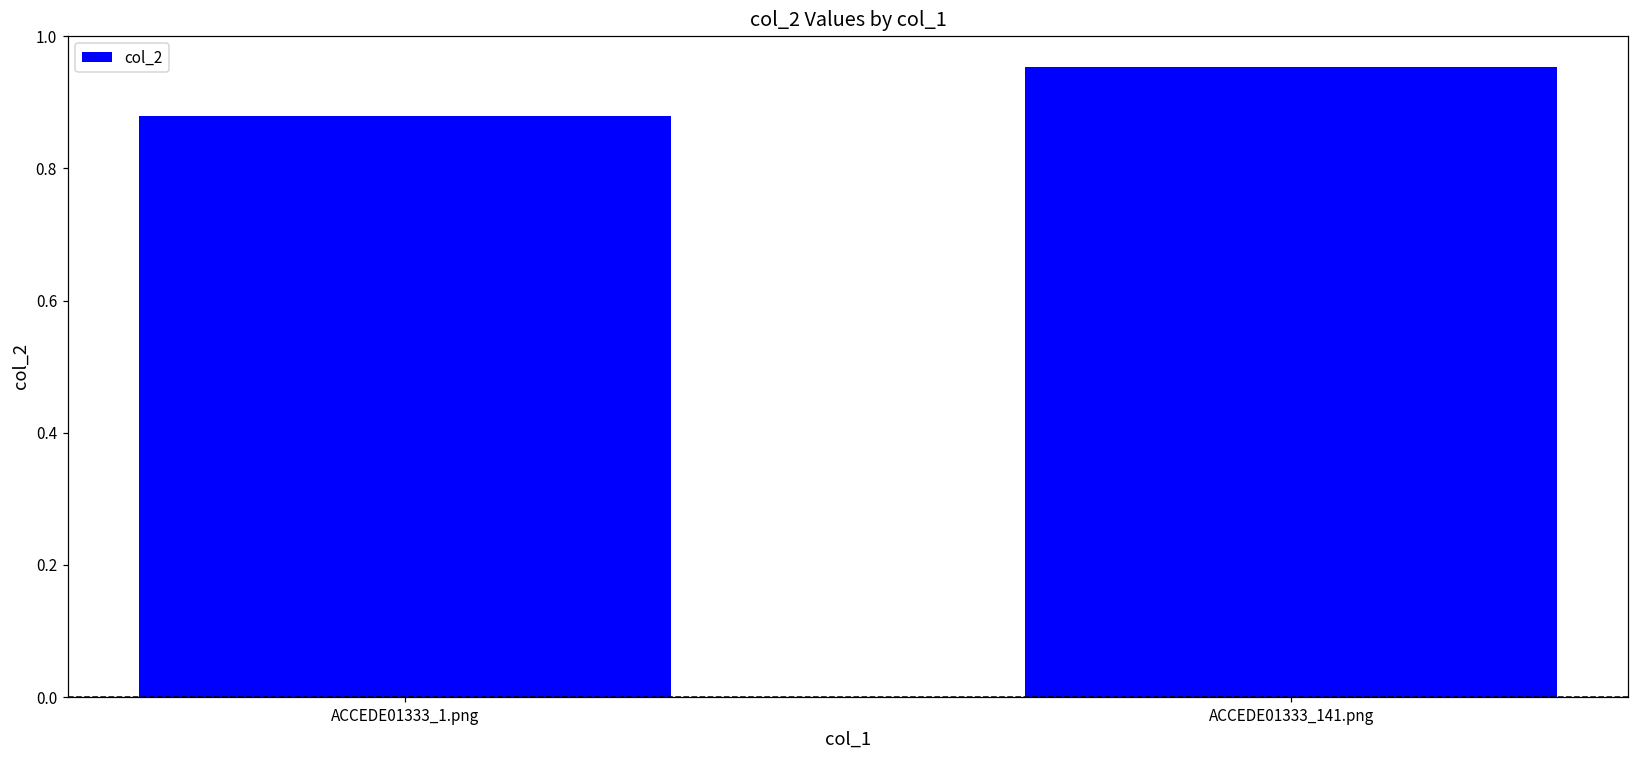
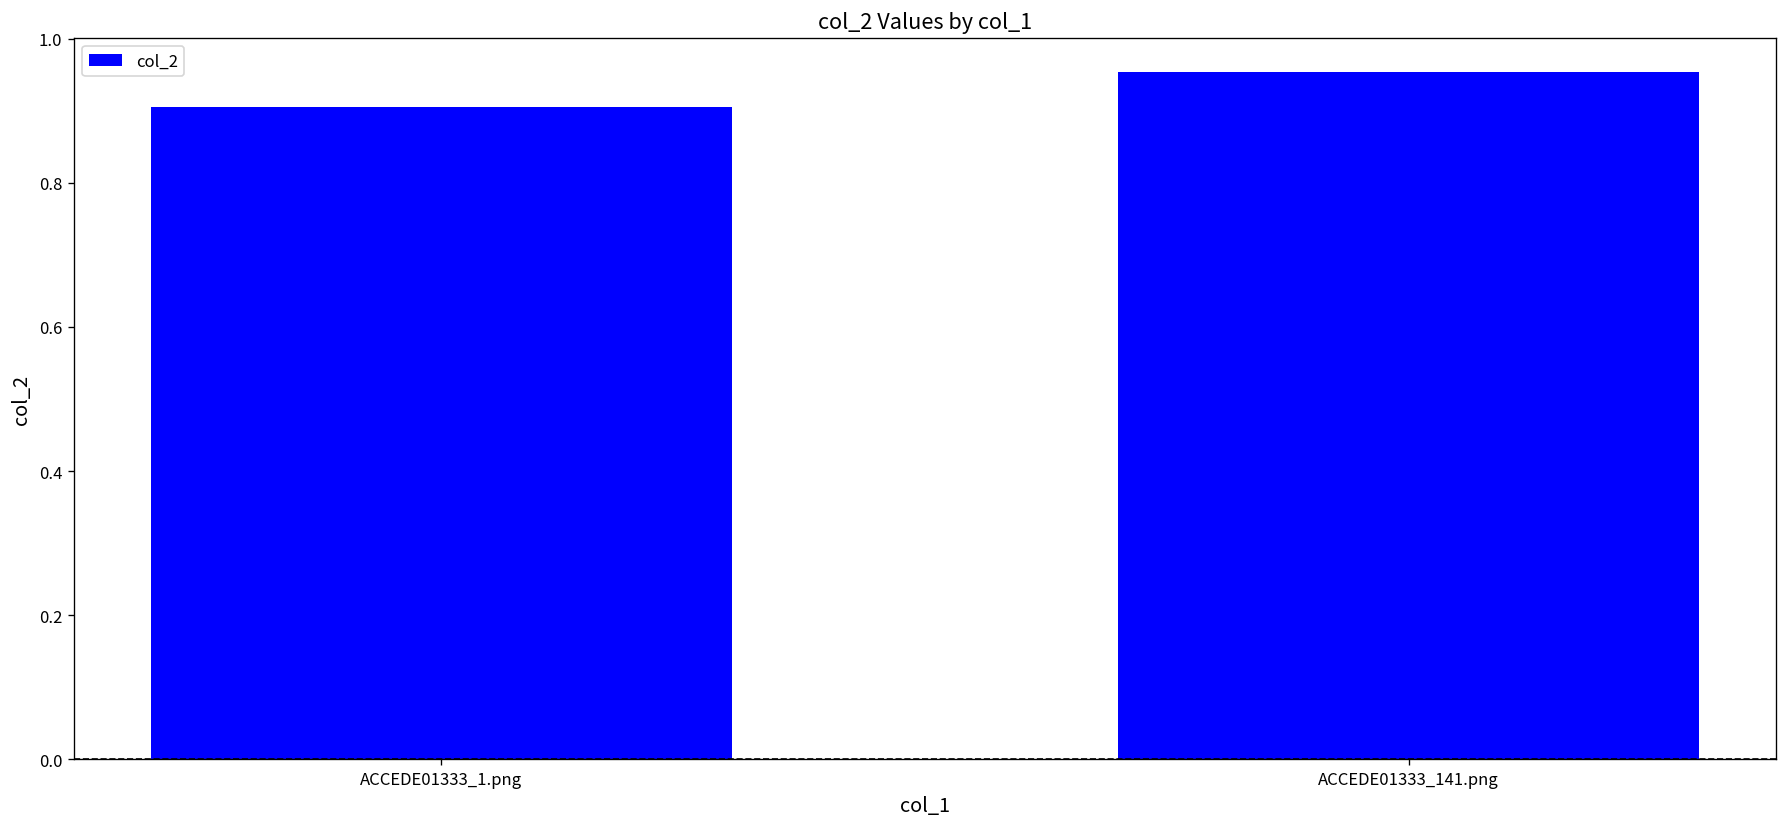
ACCEDE01333_1.png: 0.88 -> 0.91
